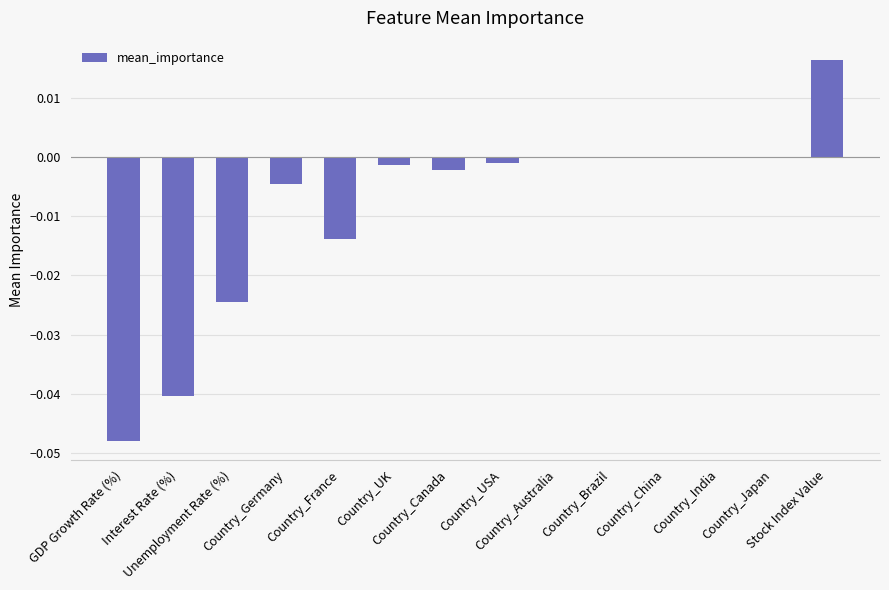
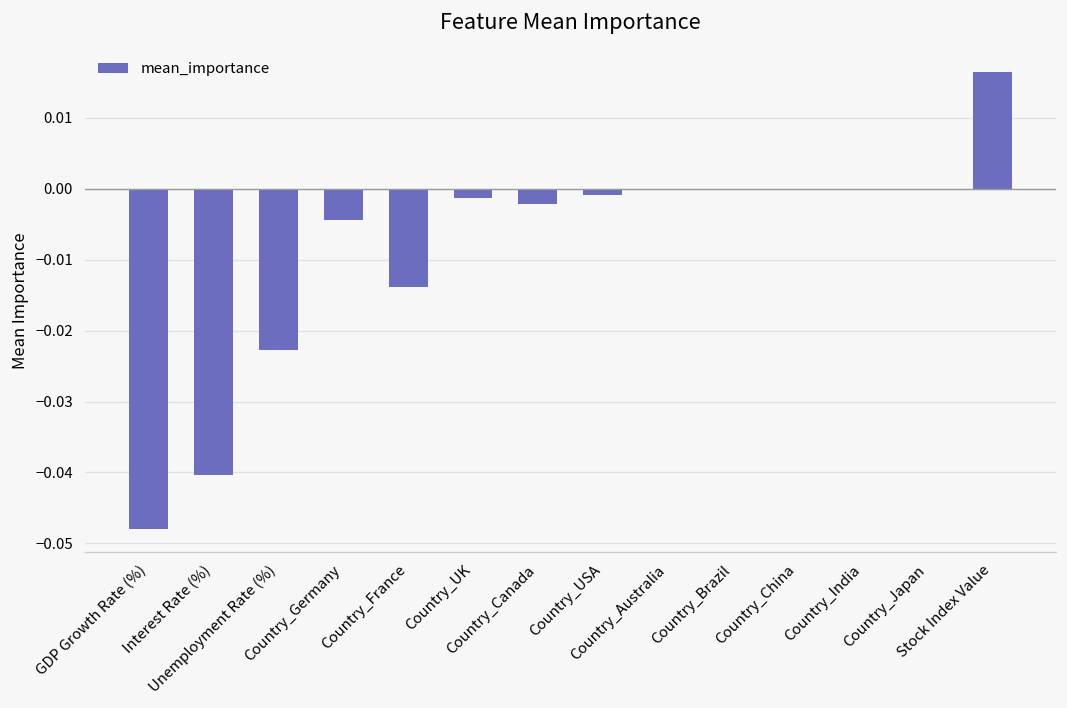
Unemployment Rate (%): -0.025 -> -0.023
